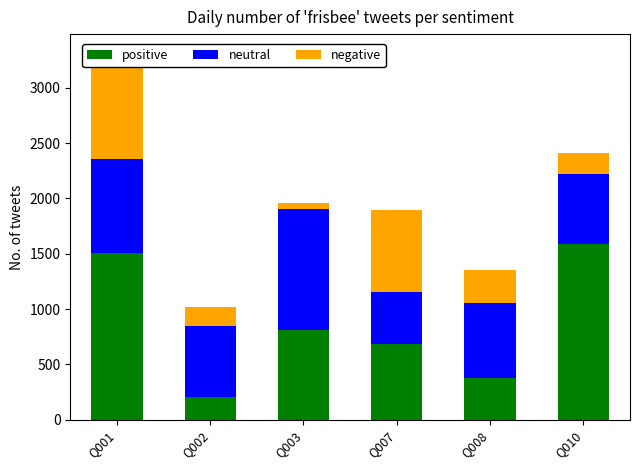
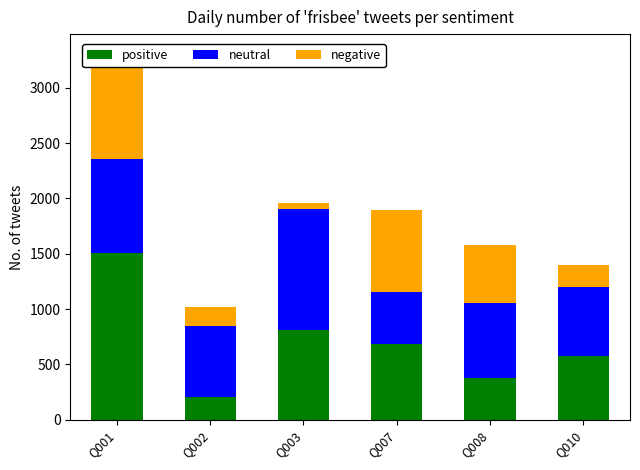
negative, Q008: 300 -> 530
positive, Q010: 1590 -> 580
